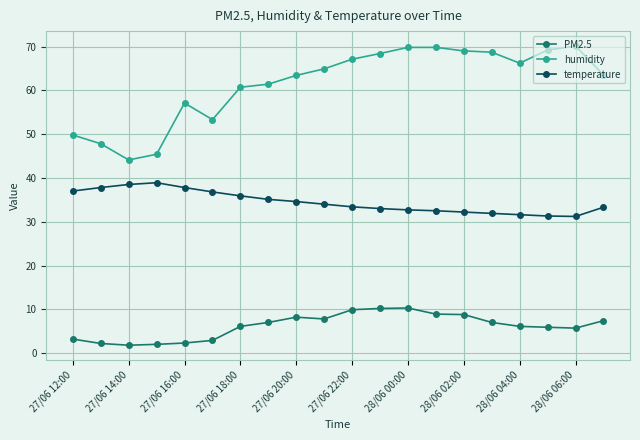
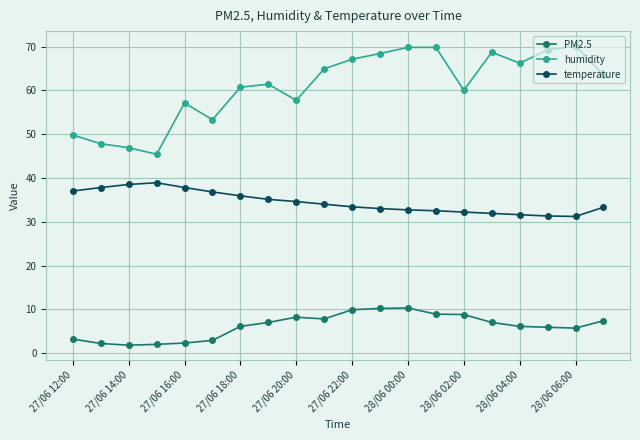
humidity, 27/06 14:00: 44 -> 47
humidity, 27/06 20:00: 63 -> 58
humidity, 28/06 02:00: 69 -> 60
